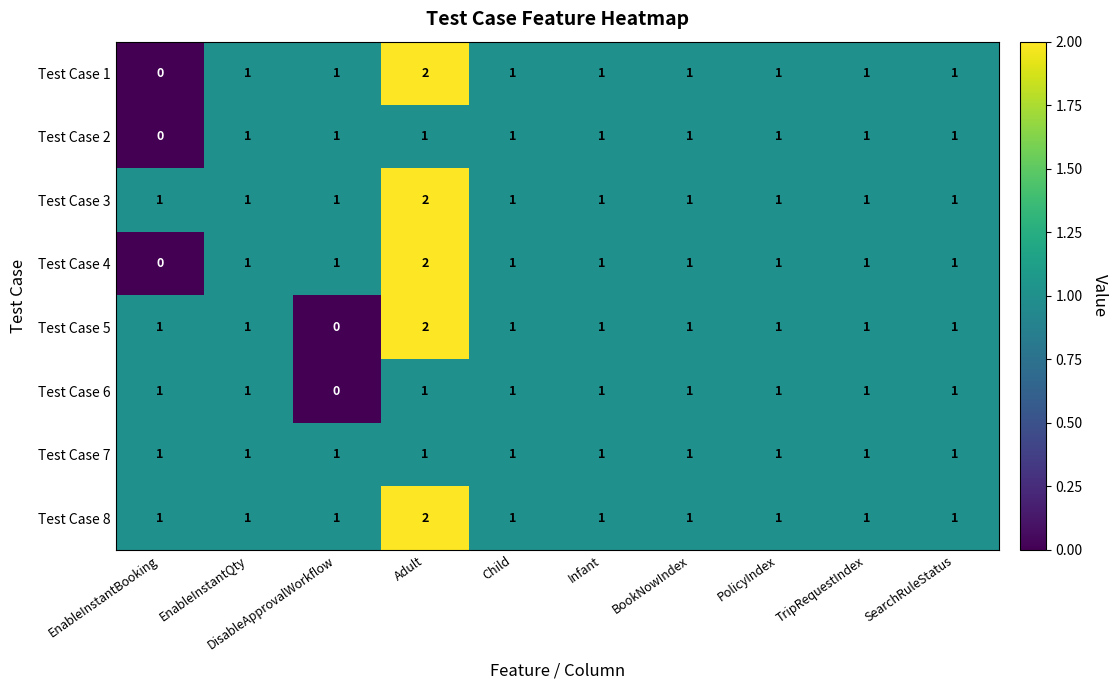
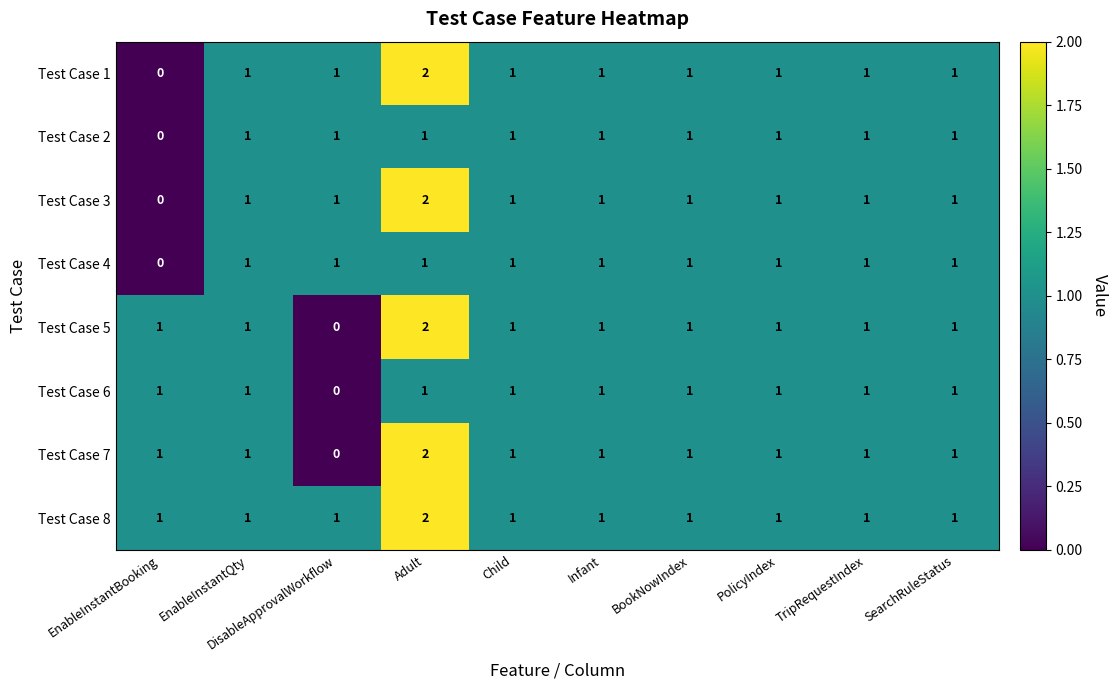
Test Case 3, EnableInstantBooking: 1 -> 0
Test Case 4, Adult: 2 -> 1
Test Case 7, DisableApprovalWorkflow: 1 -> 0
Test Case 7, Adult: 1 -> 2
